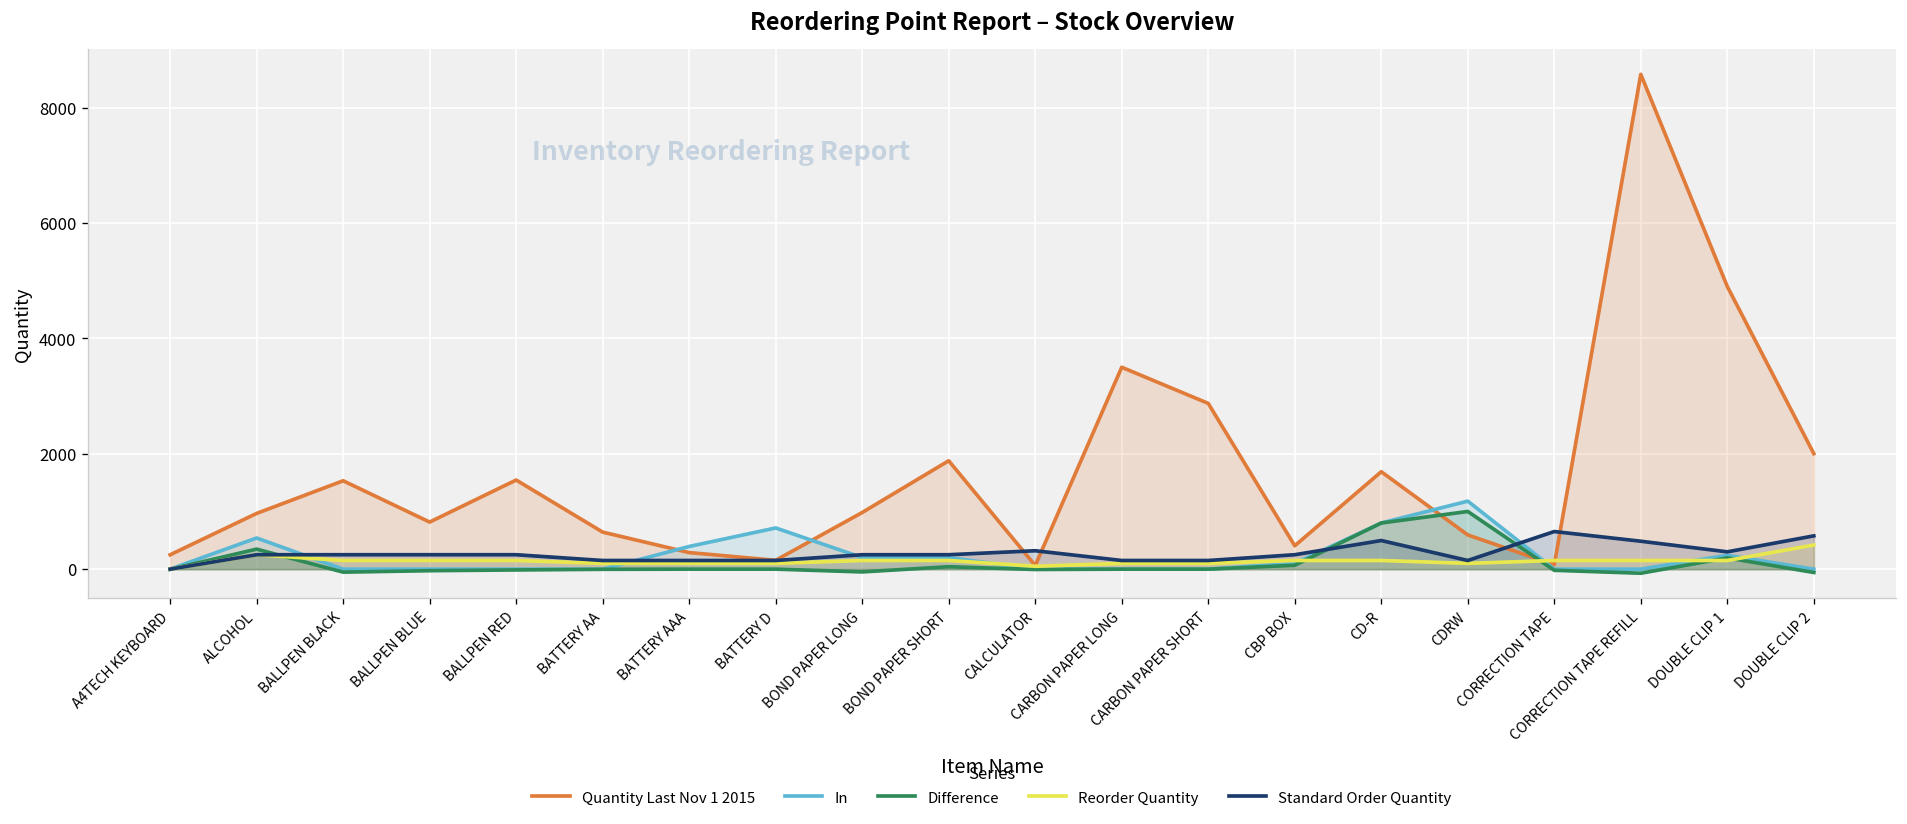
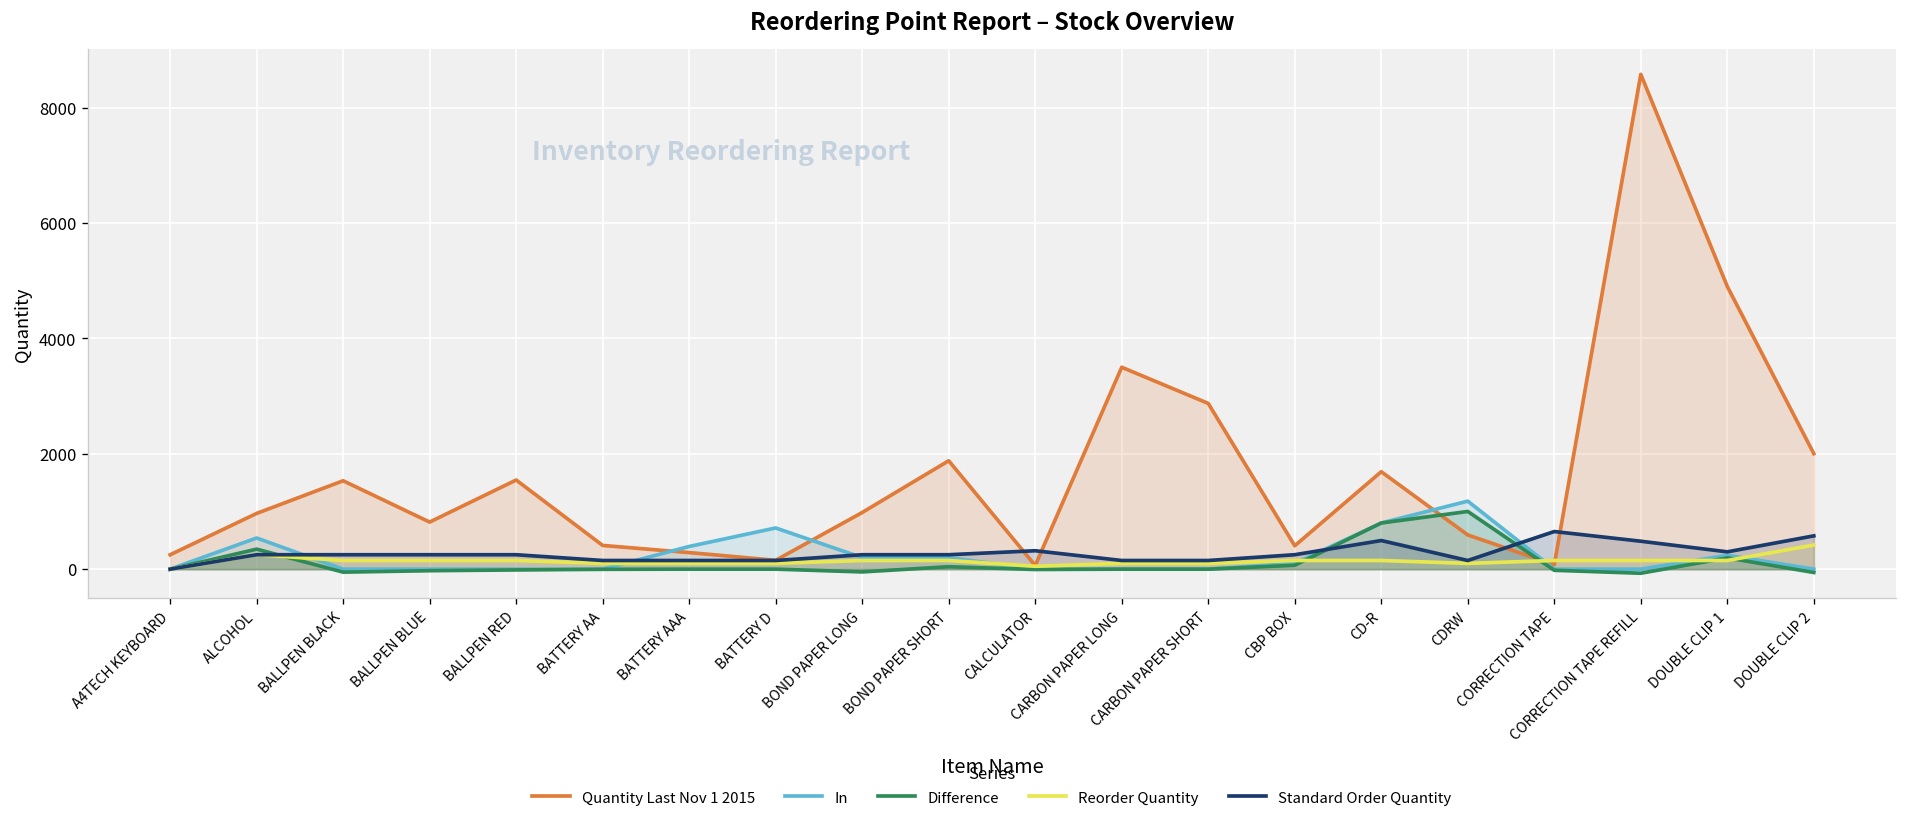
Quantity Last Nov 1 2015, BATTERY AA: 600 -> 400
